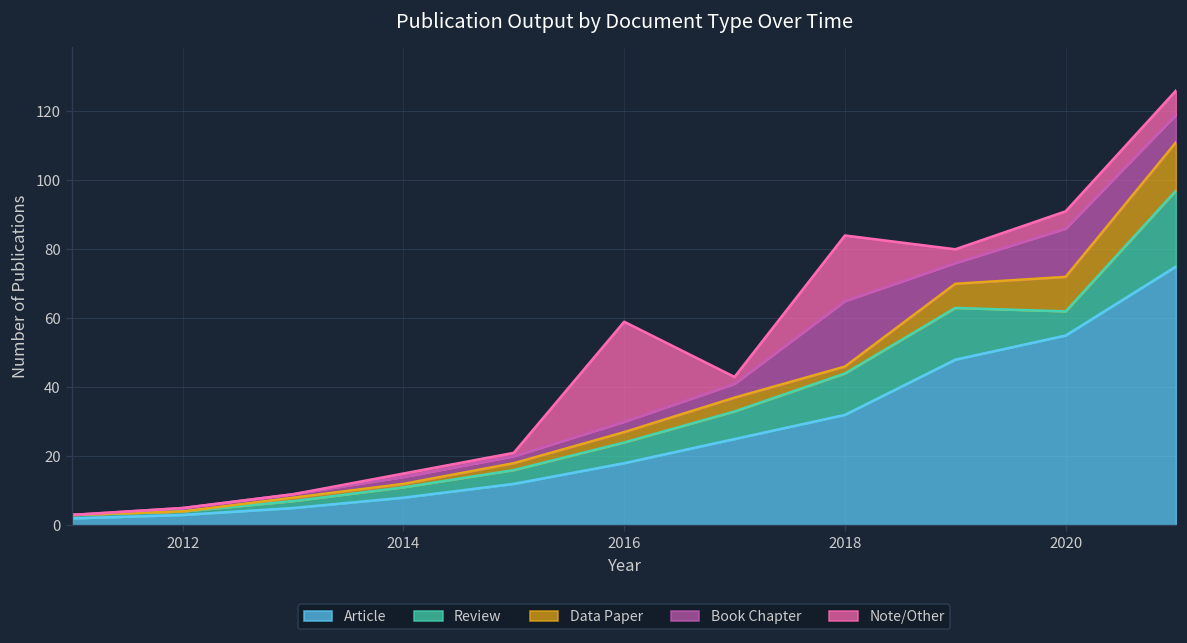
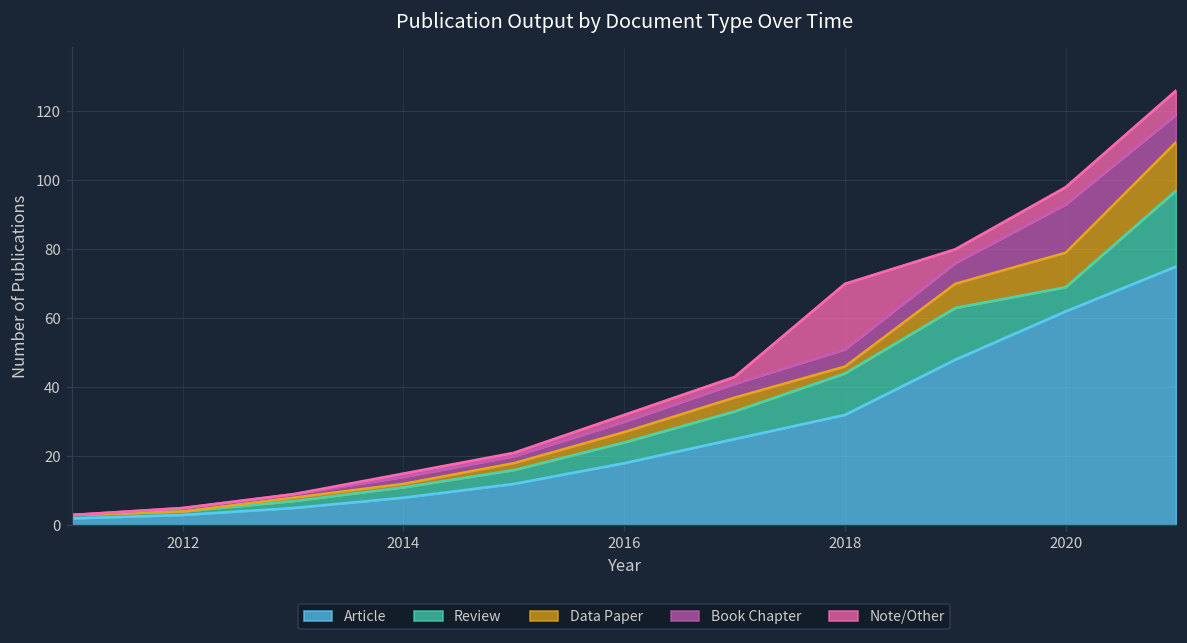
Note/Other, 2016: 29 -> 2
Book Chapter, 2018: 19 -> 5
Article, 2020: 55 -> 62
